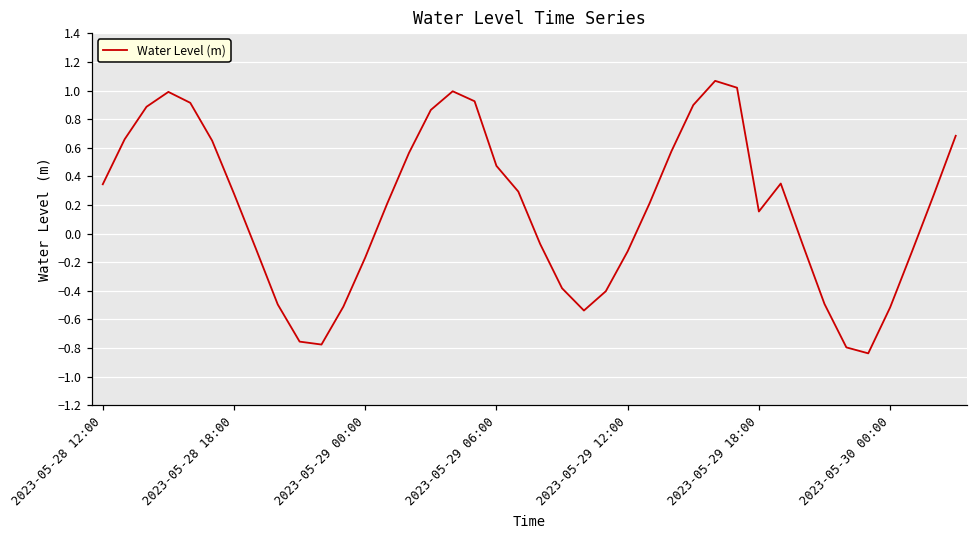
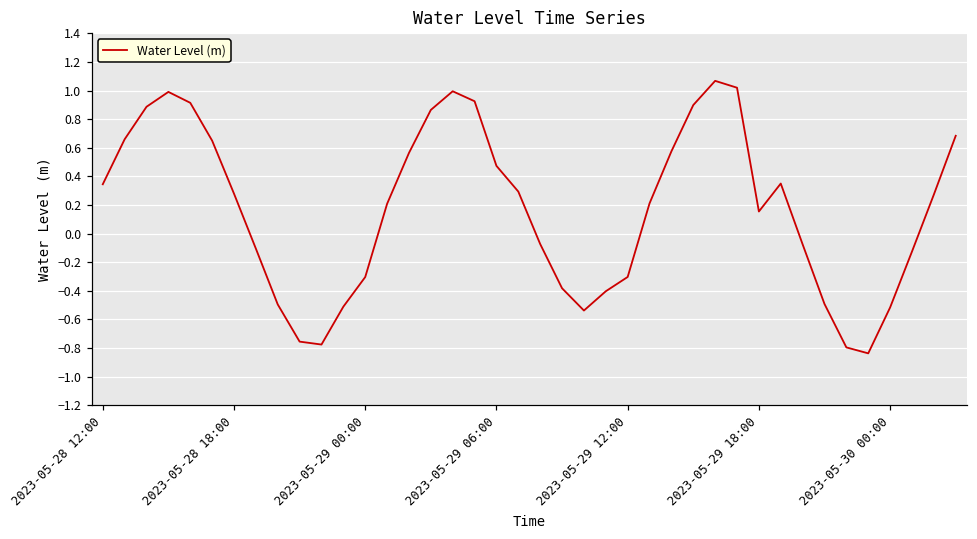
2023-05-29 00:00: -0.17 -> -0.30
2023-05-29 12:00: -0.12 -> -0.30
